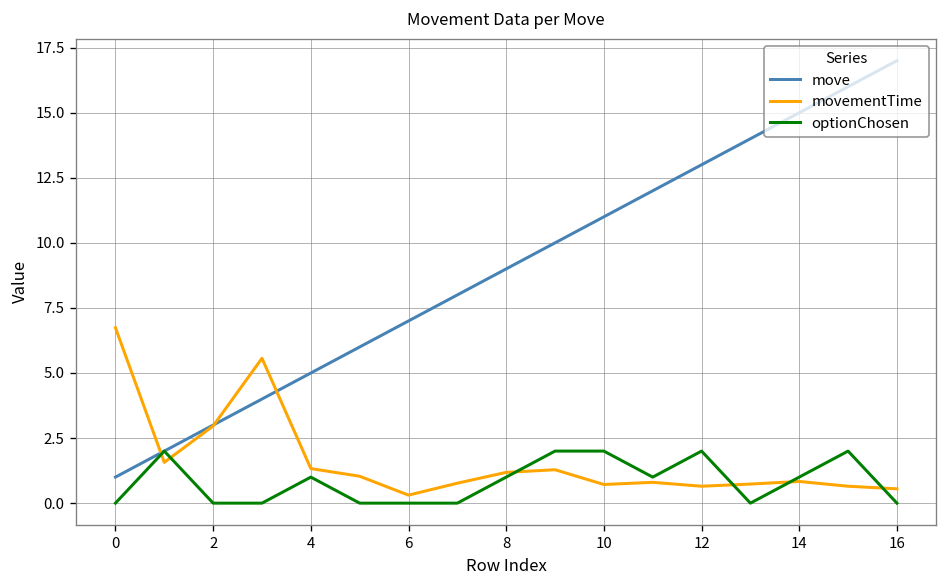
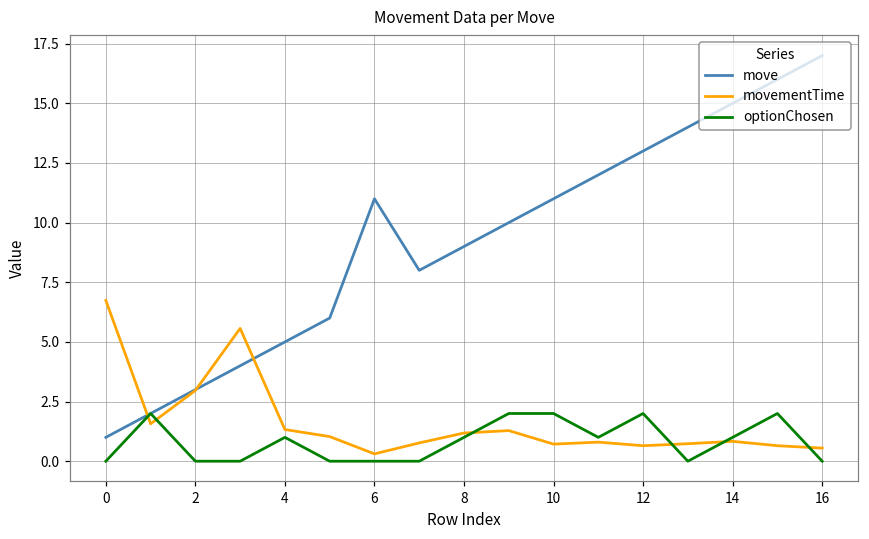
move, 6: 7 -> 11
